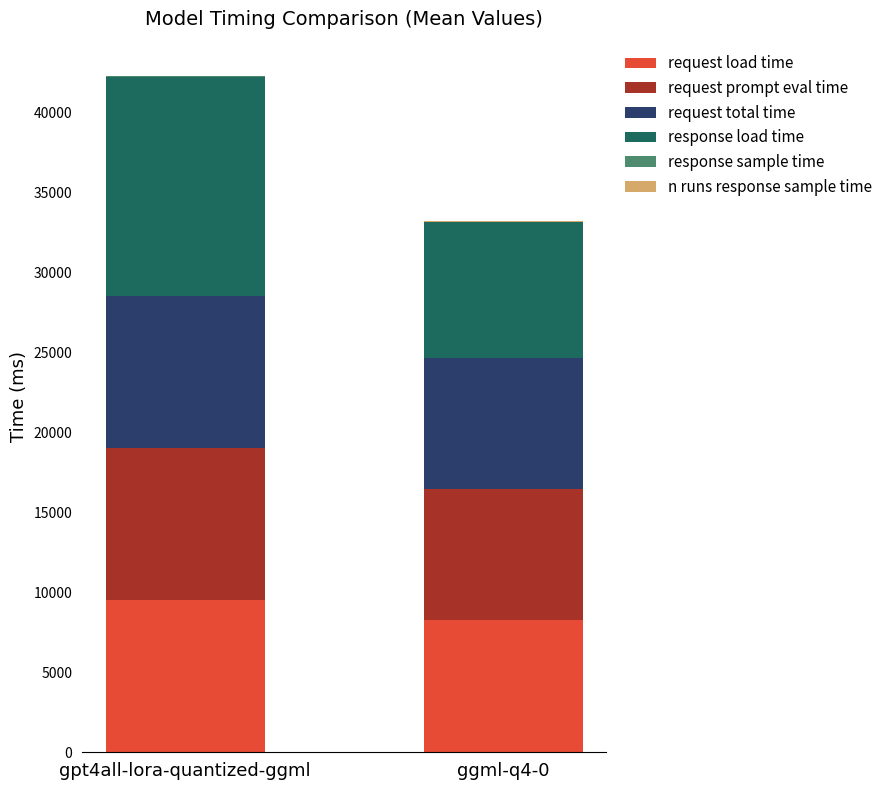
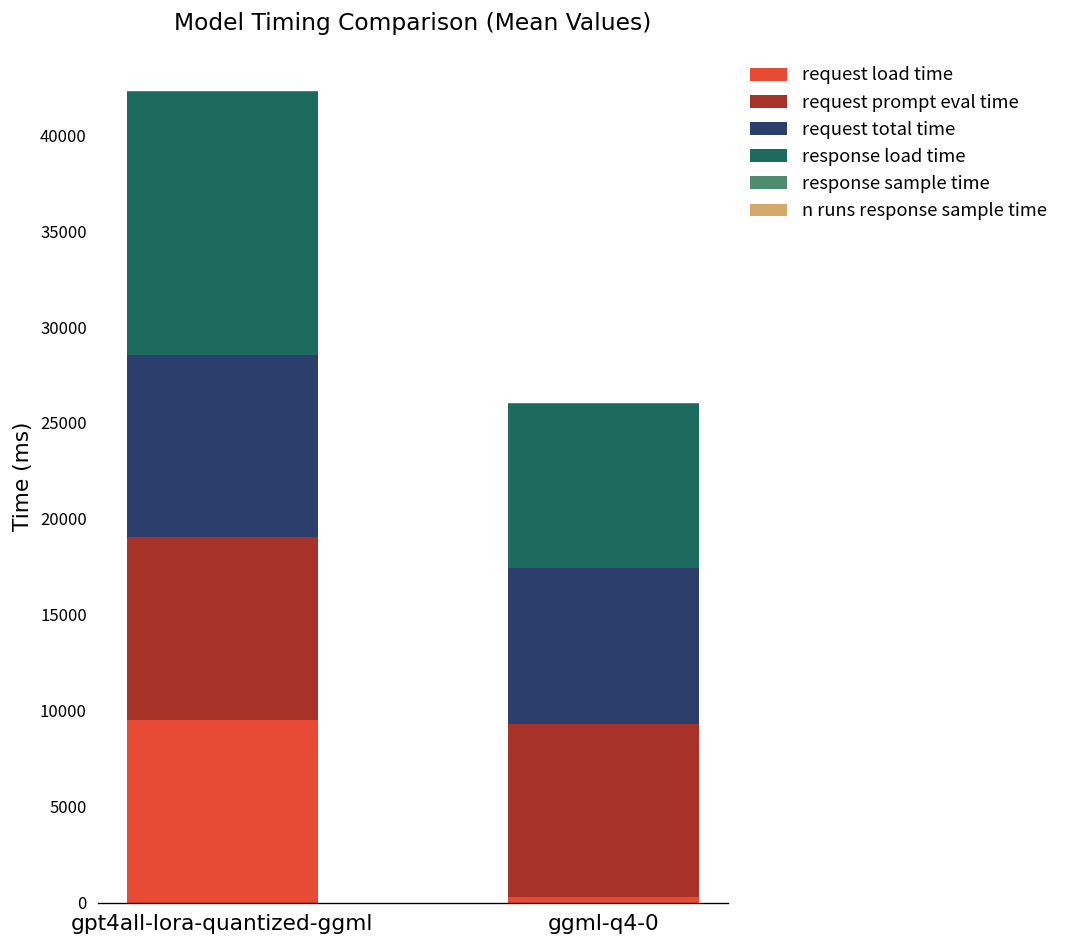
request load time, ggml-q4-0: 8300 -> 300
request prompt eval time, ggml-q4-0: 8200 -> 9000
